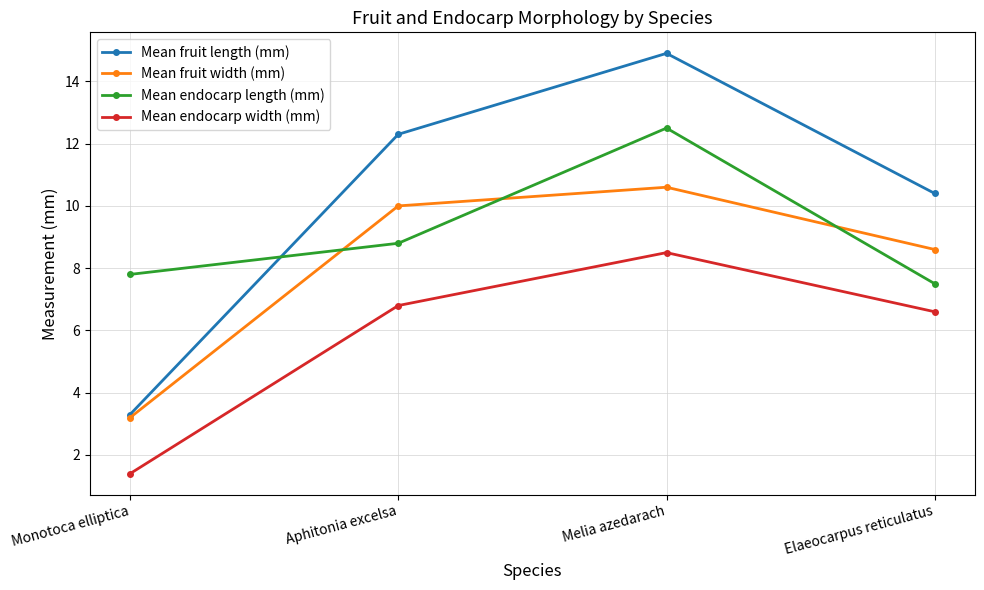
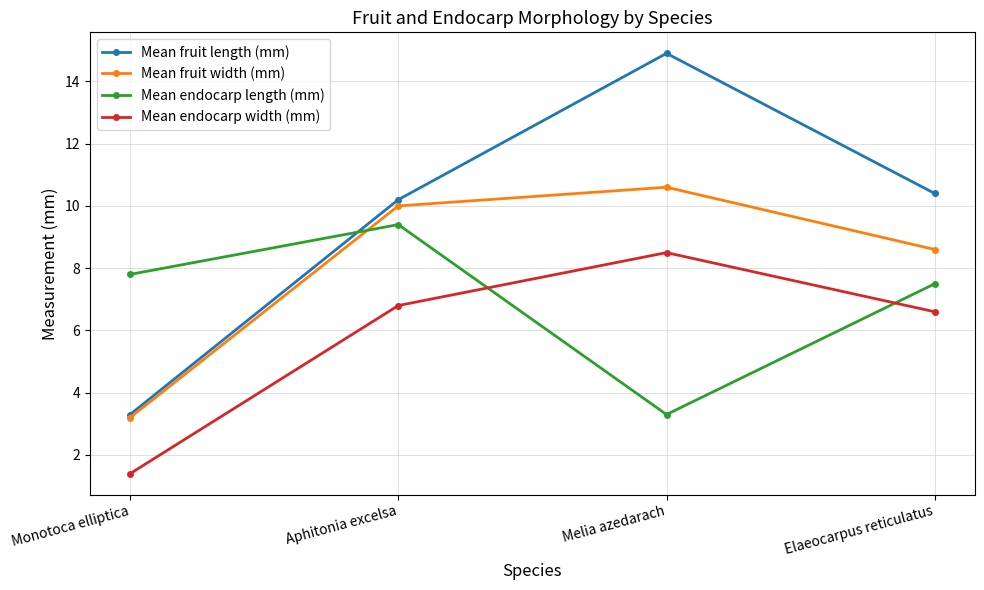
Mean fruit length (mm), Aphitonia excelsa: 12.3 -> 10.2
Mean endocarp length (mm), Aphitonia excelsa: 8.8 -> 9.4
Mean endocarp length (mm), Melia azedarach: 12.5 -> 3.3
